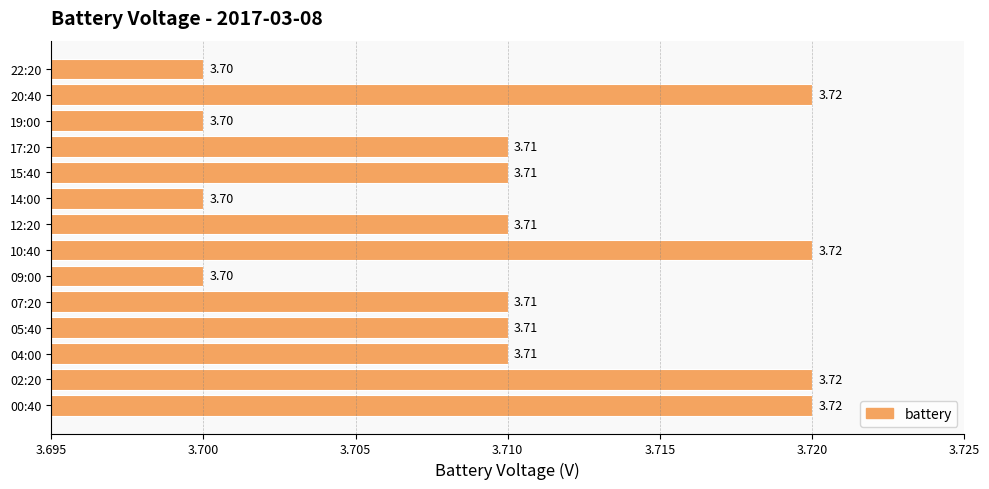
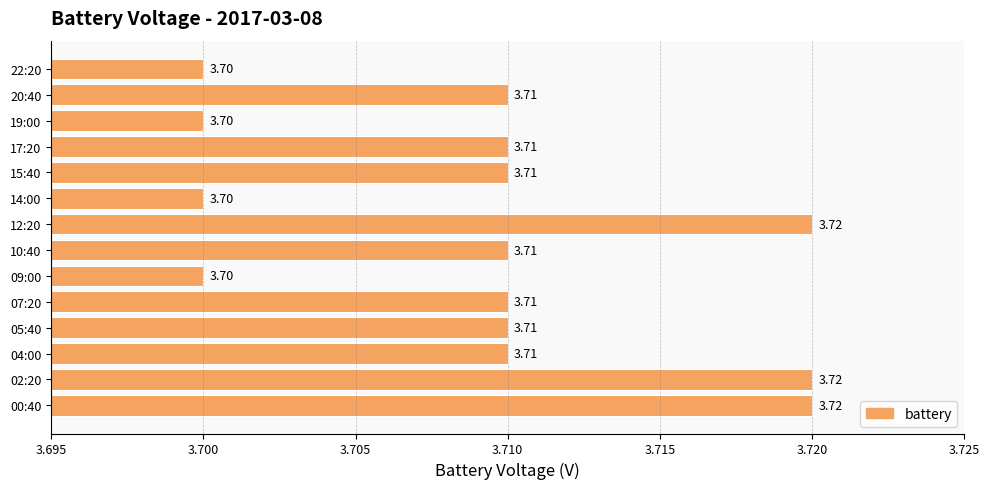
20:40: 3.72 -> 3.71
12:20: 3.71 -> 3.72
10:40: 3.72 -> 3.71
